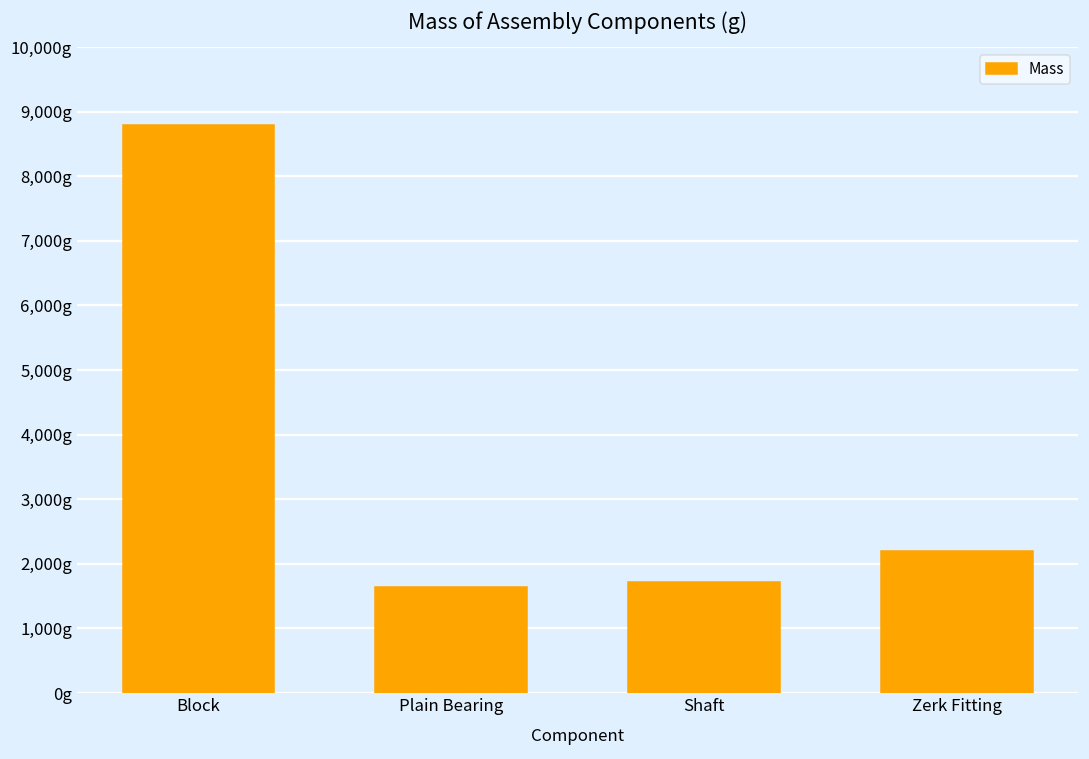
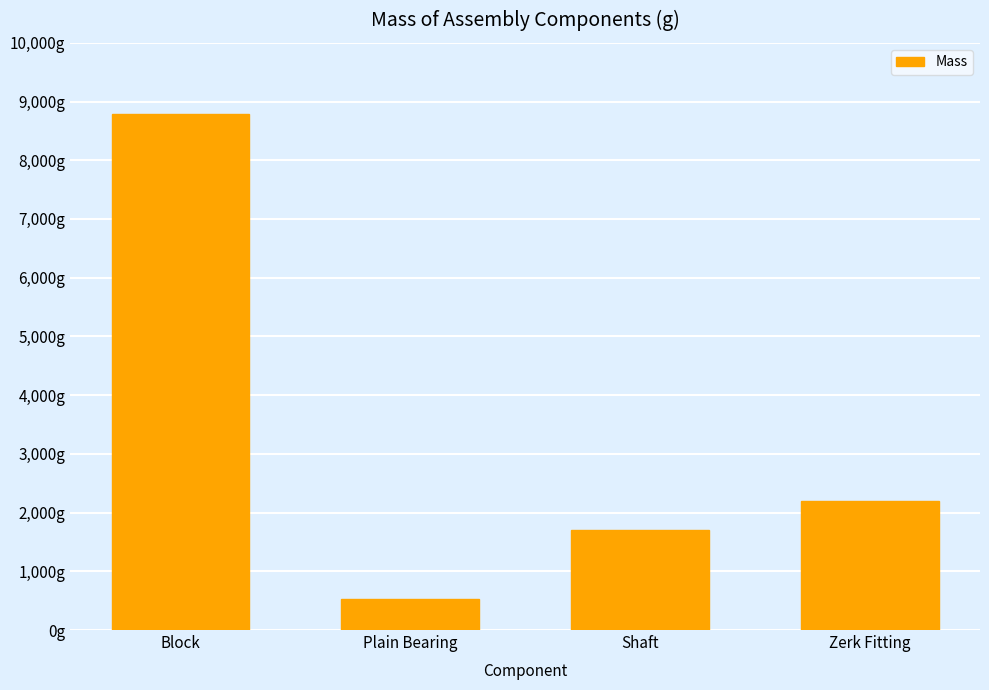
Plain Bearing: 1,600g -> 500g
